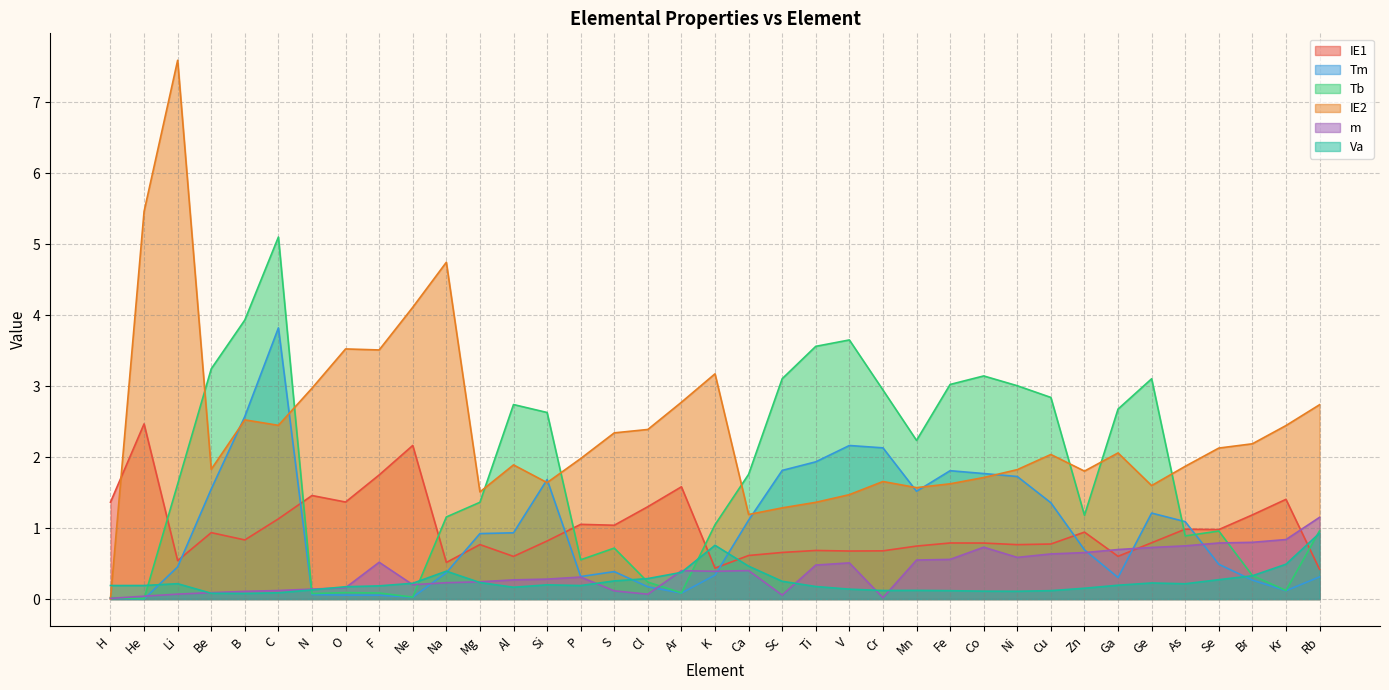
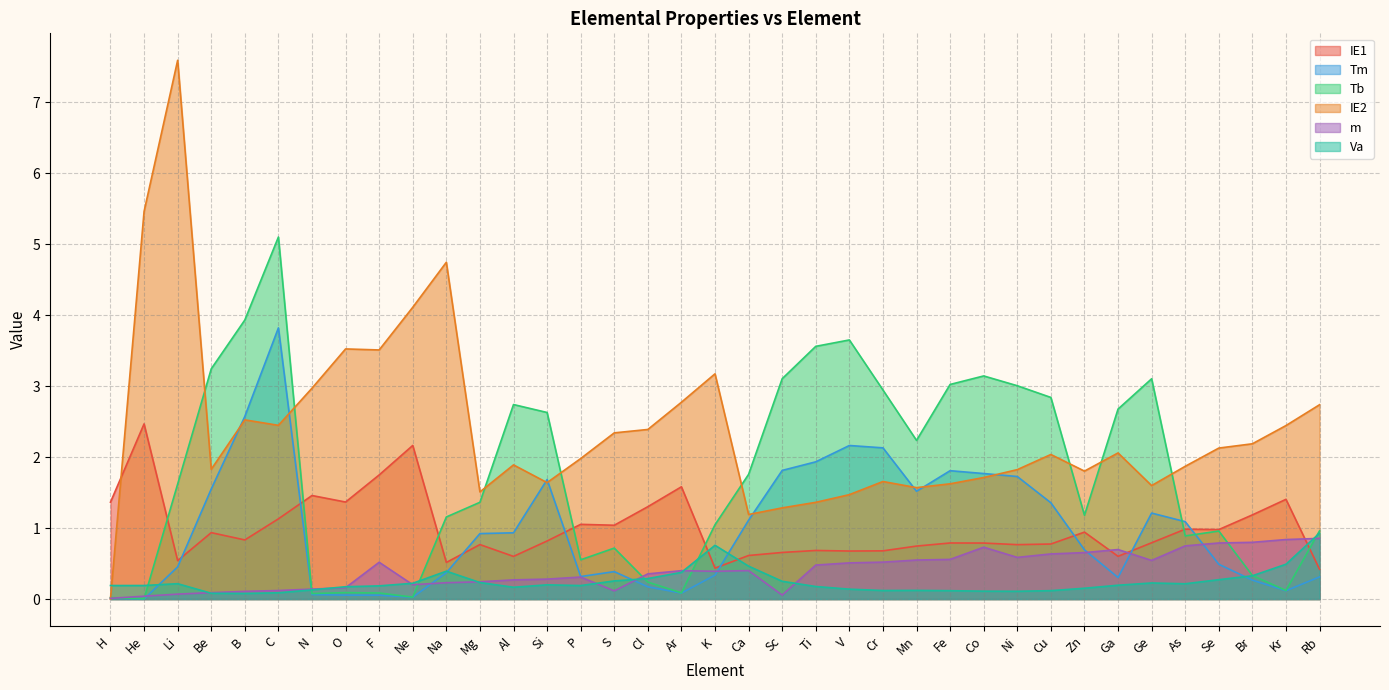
m, Cl: 0.1 -> 0.4
m, Cr: 0.0 -> 0.5
m, Ge: 0.7 -> 0.5
m, Rb: 1.2 -> 0.9
